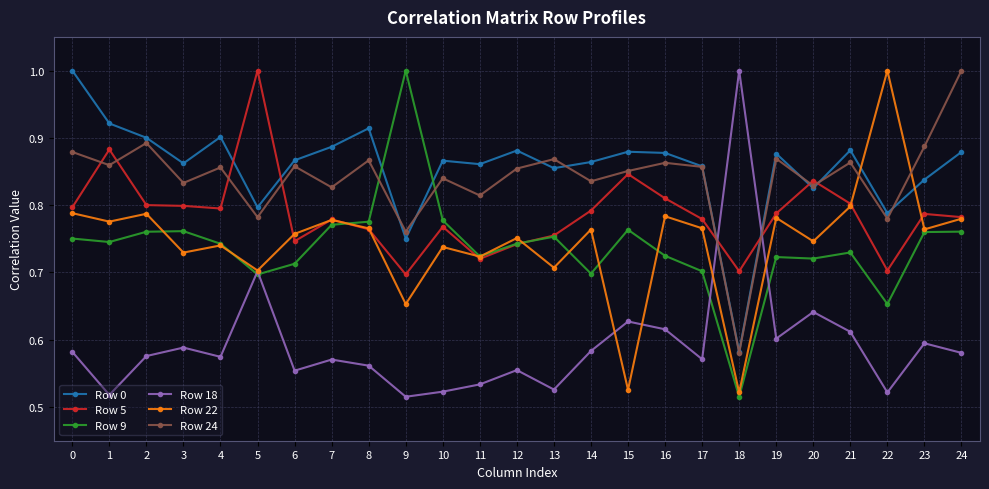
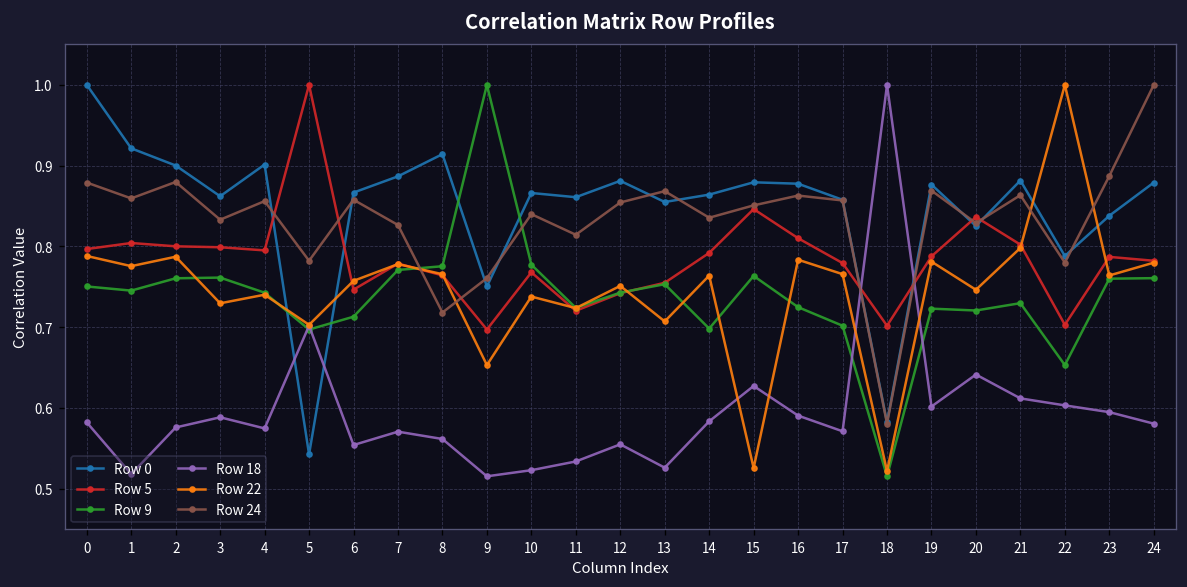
Row 5, 1: 0.88 -> 0.80
Row 24, 2: 0.89 -> 0.88
Row 0, 5: 0.80 -> 0.54
Row 24, 8: 0.87 -> 0.72
Row 18, 16: 0.62 -> 0.59
Row 18, 22: 0.52 -> 0.60
